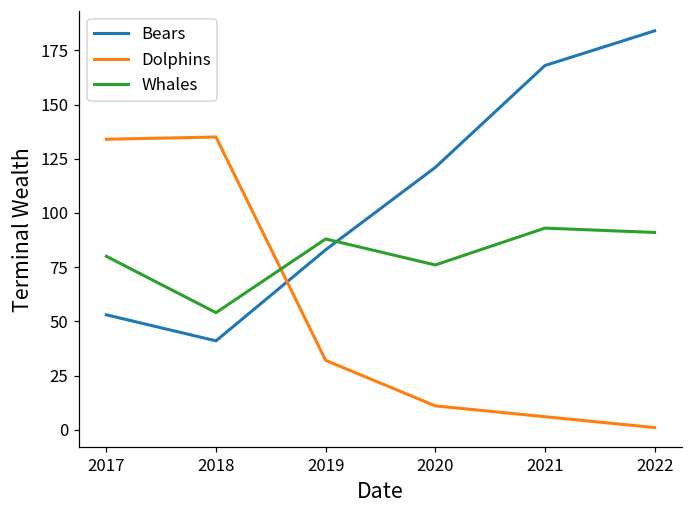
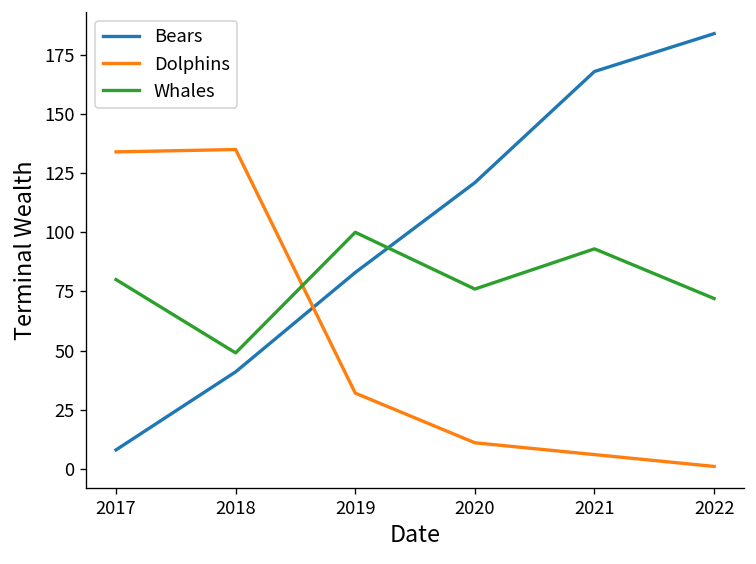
Bears, 2017: 53 -> 8
Whales, 2018: 54 -> 49
Whales, 2019: 88 -> 100
Whales, 2022: 91 -> 72
